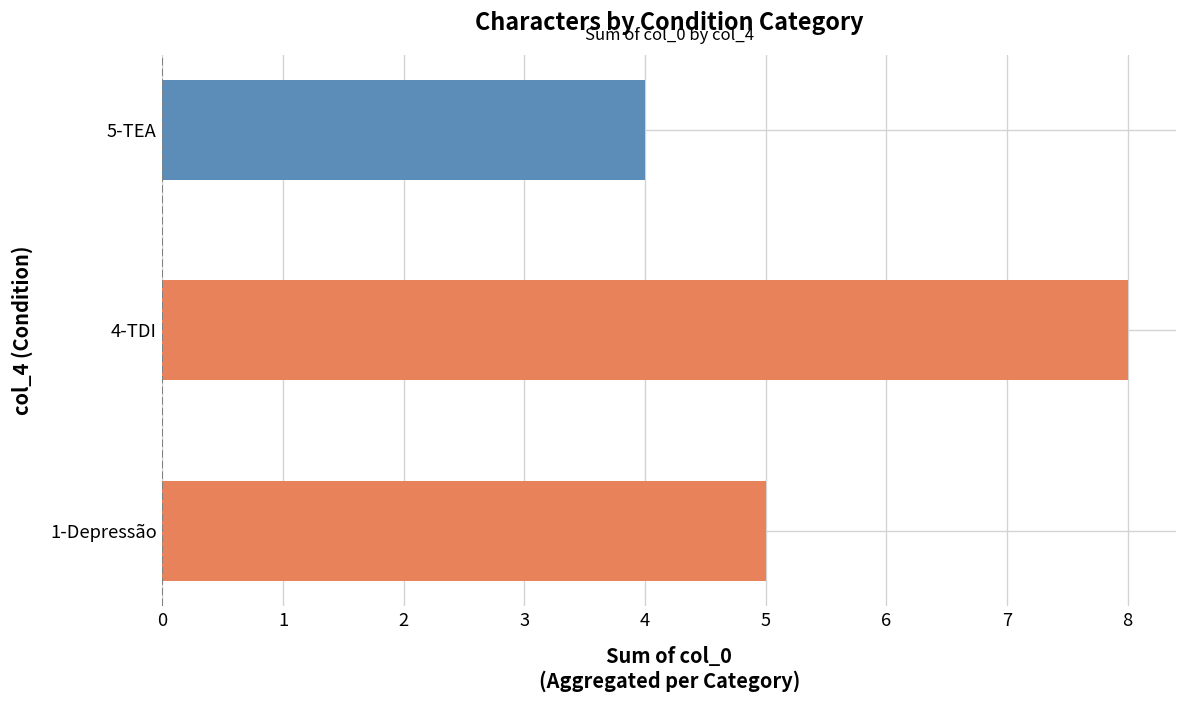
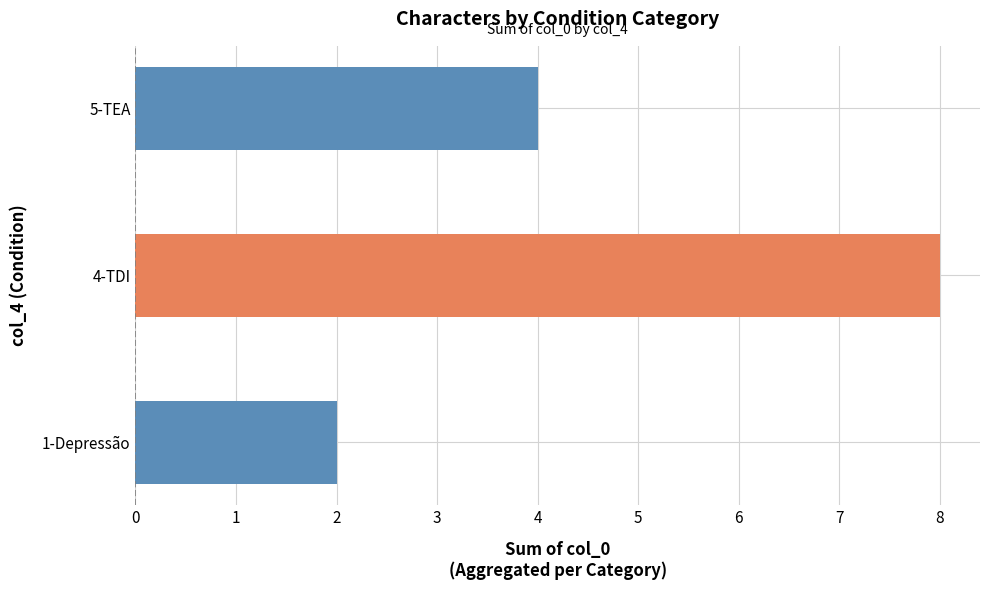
1-Depressão: 5 -> 2
